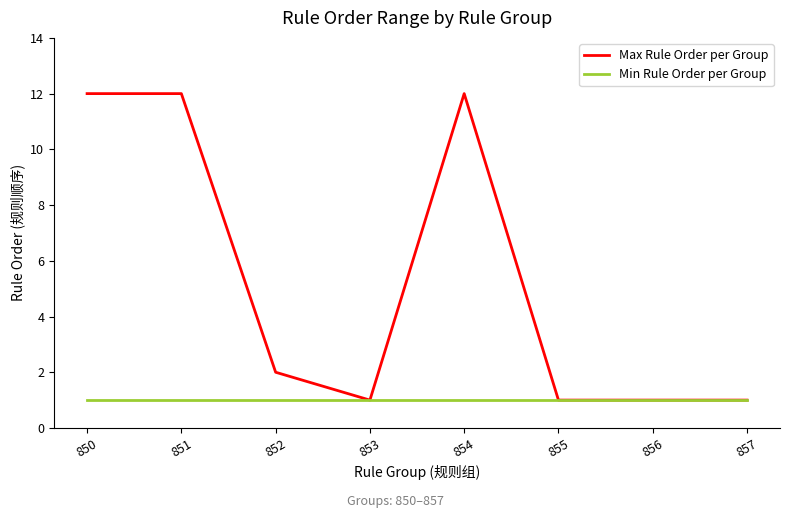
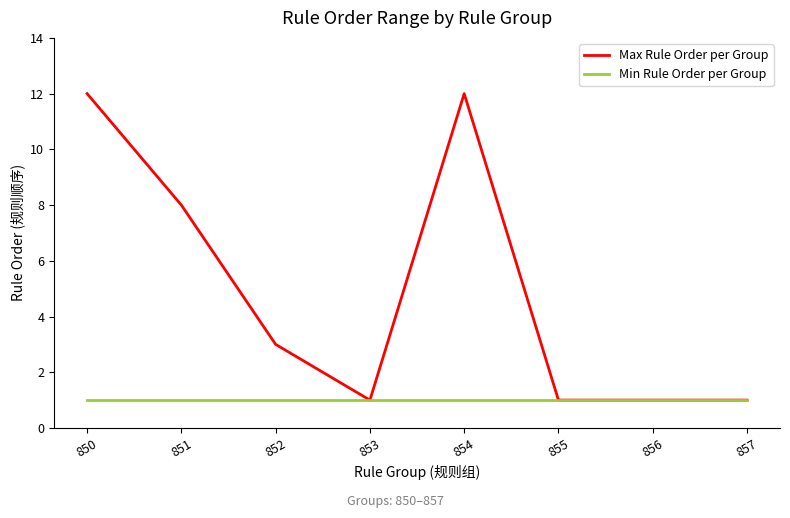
Max Rule Order per Group, 851: 12 -> 8
Max Rule Order per Group, 852: 2 -> 3
